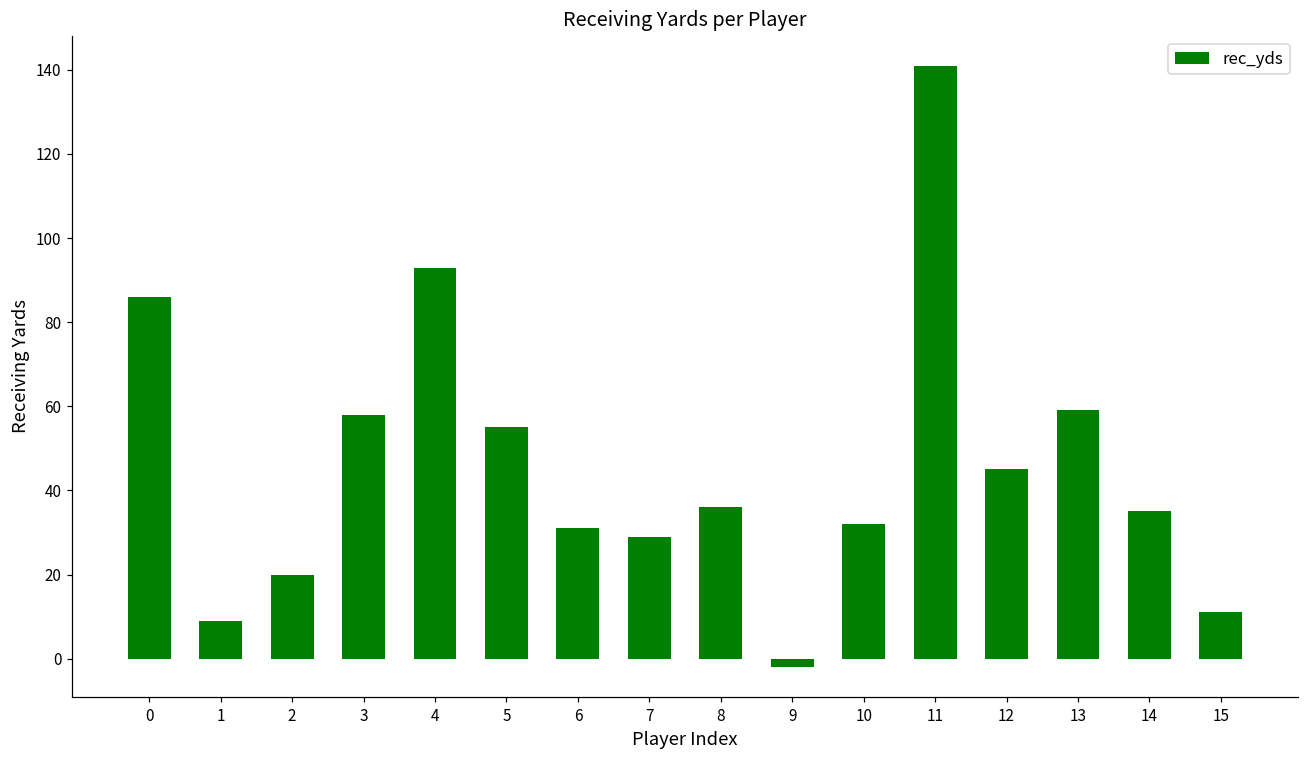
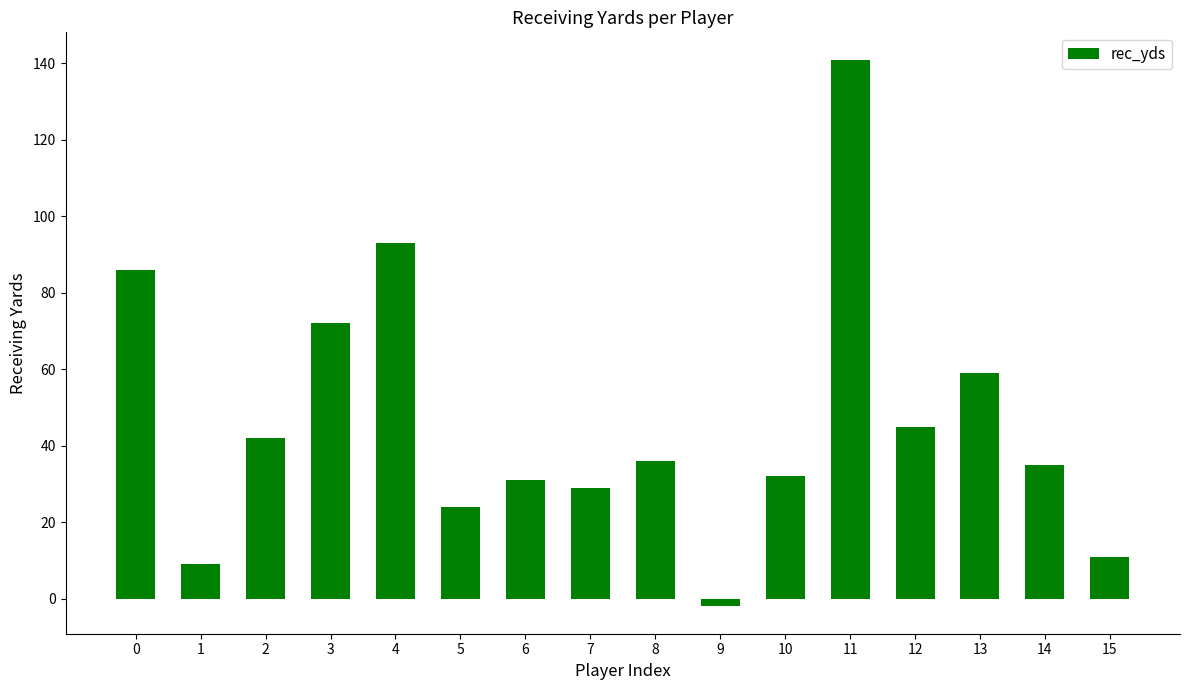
2: 20 -> 42
3: 58 -> 72
5: 55 -> 24
